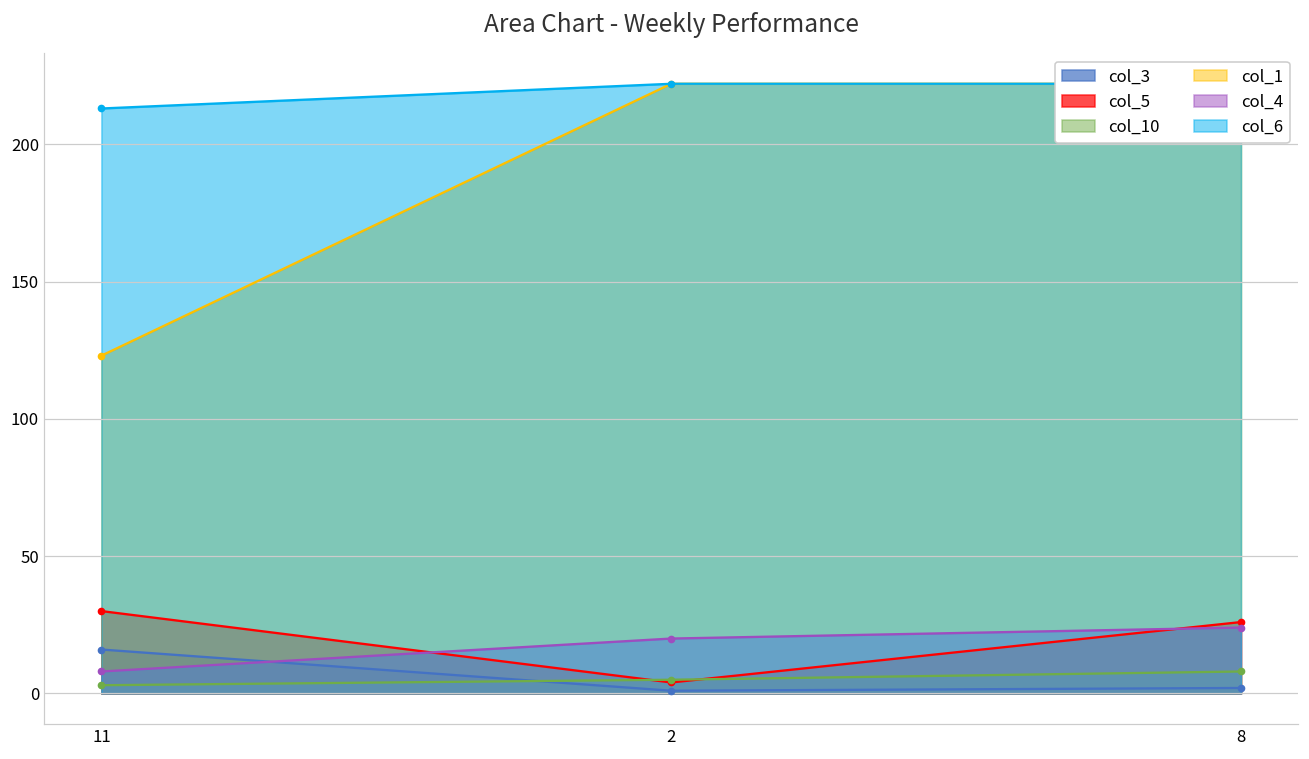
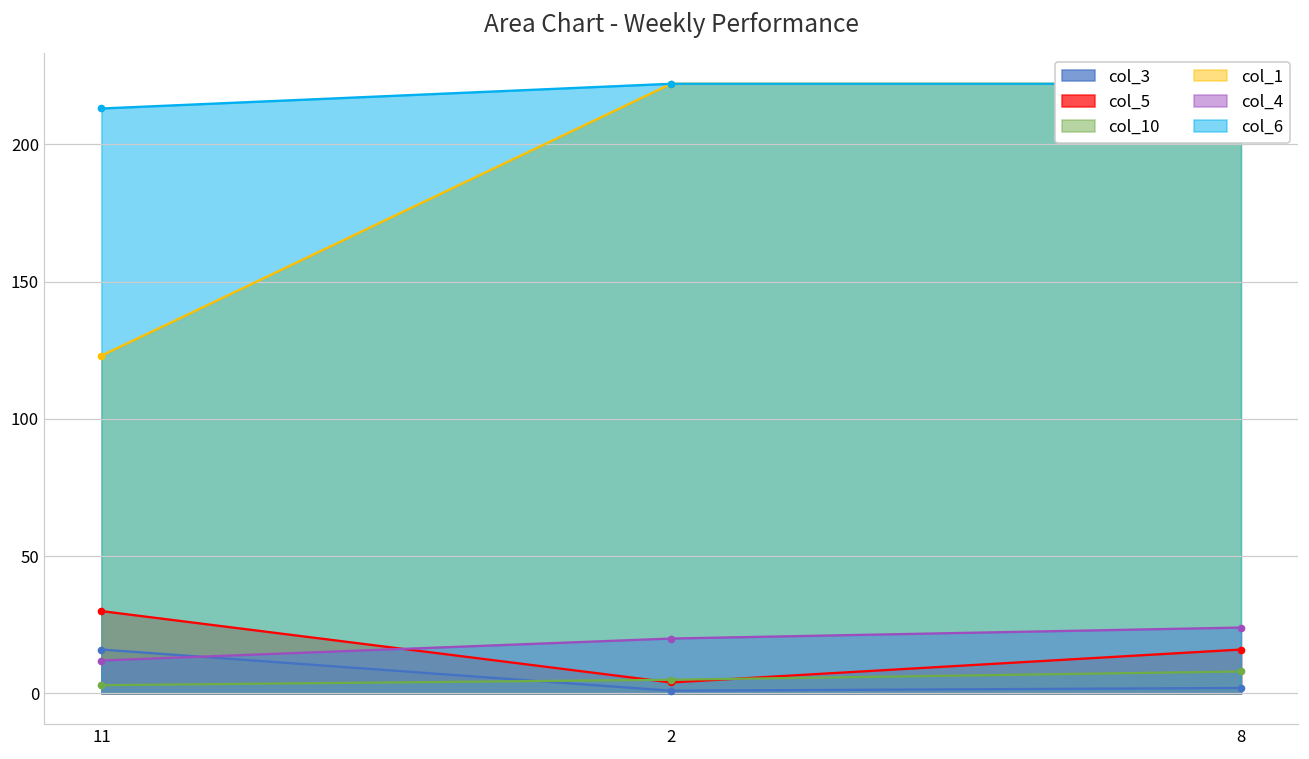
col_4, 11: 8 -> 12
col_5, 8: 26 -> 16
